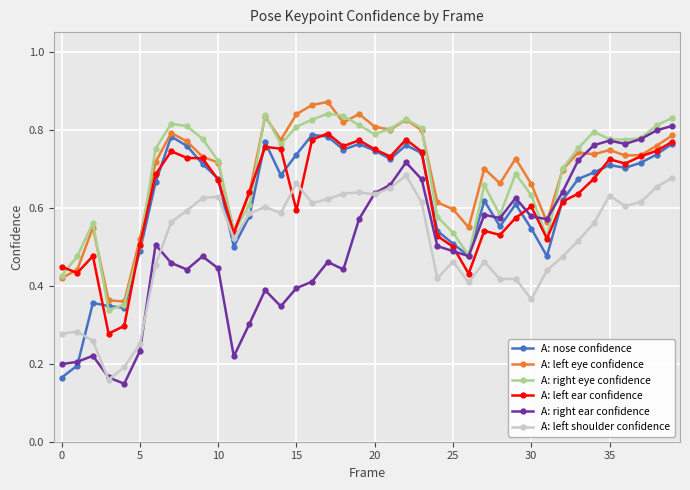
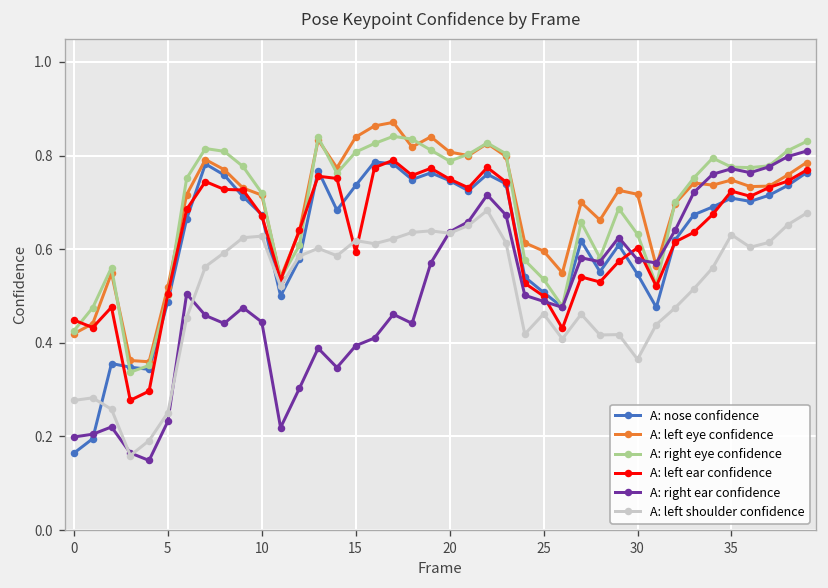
A: left shoulder confidence, 15: 0.66 -> 0.62
A: left eye confidence, 30: 0.66 -> 0.72
